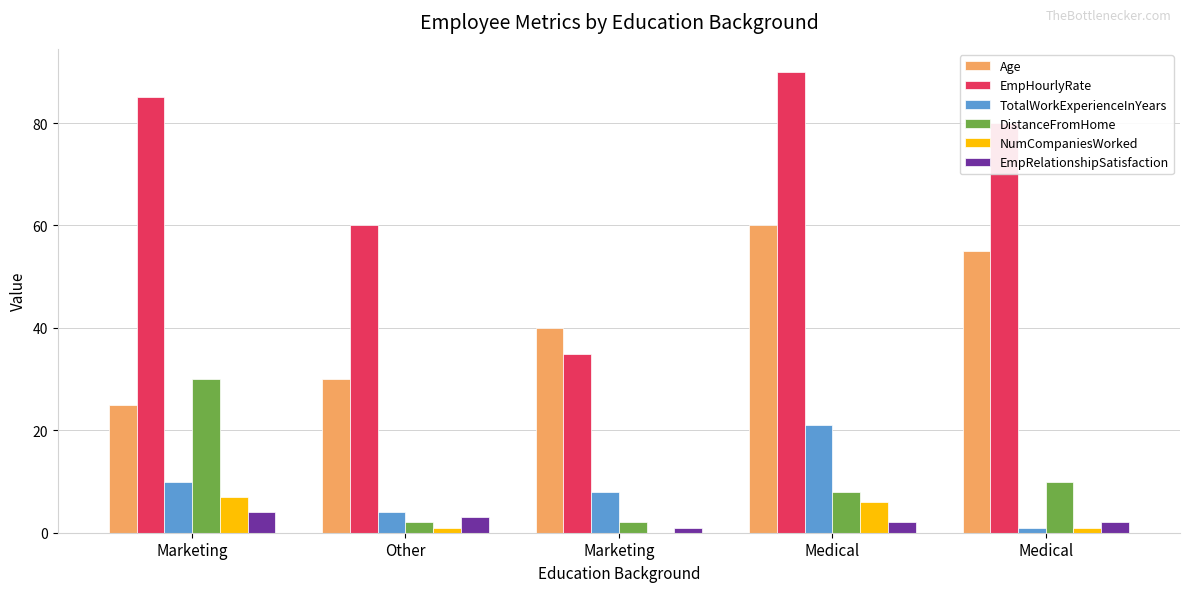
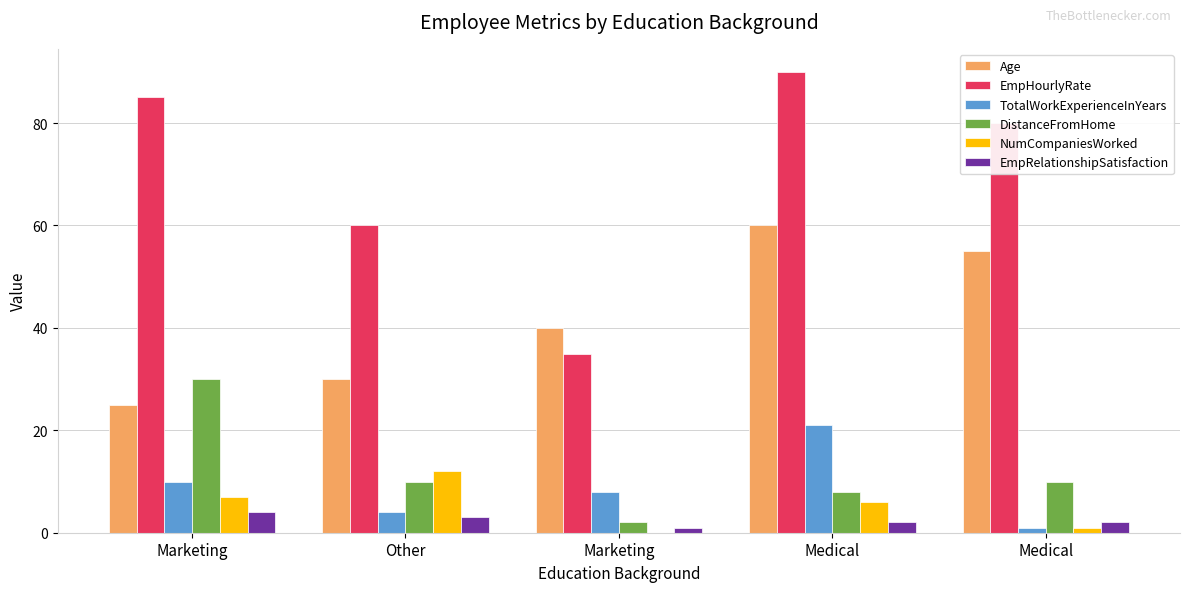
DistanceFromHome, Other: 2 -> 10
NumCompaniesWorked, Other: 1 -> 12
